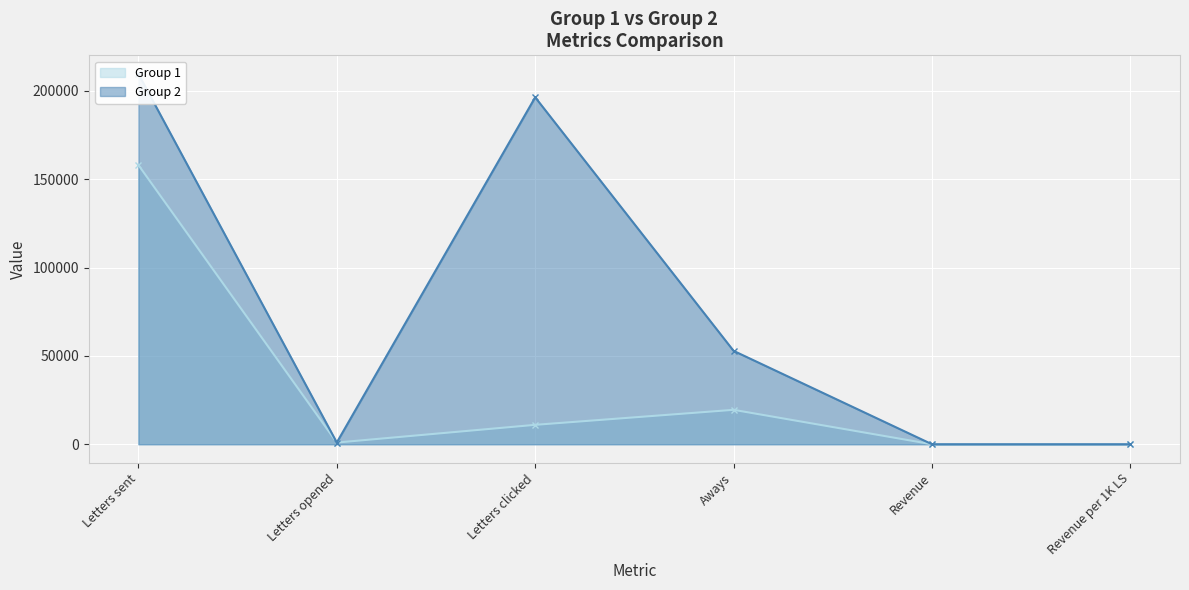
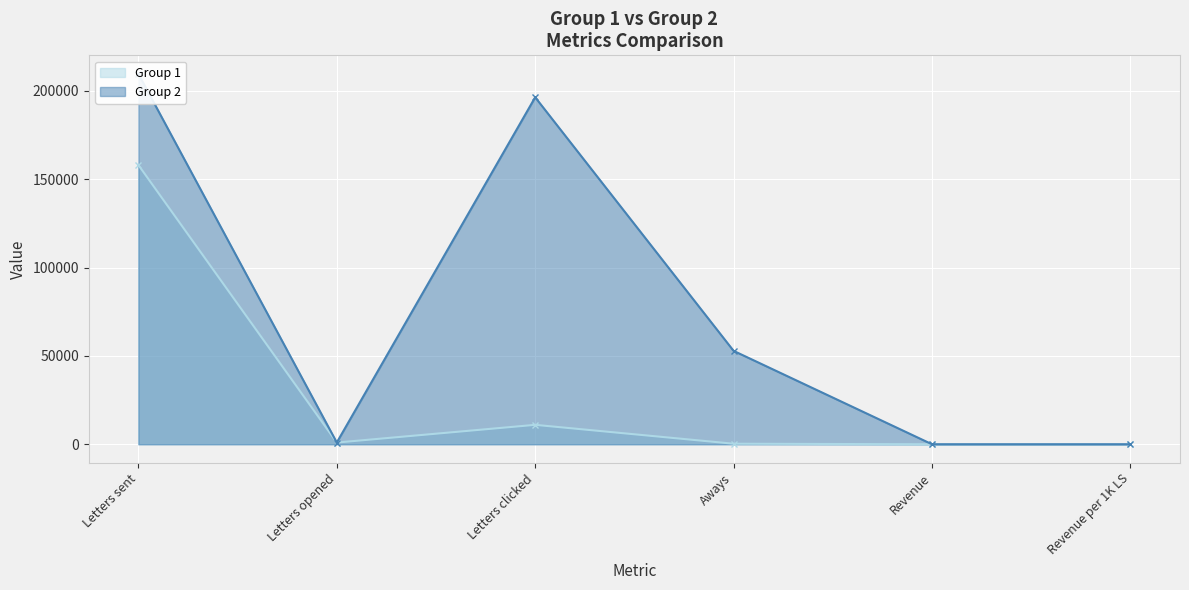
Group 1, Aways: 19000 -> 0
